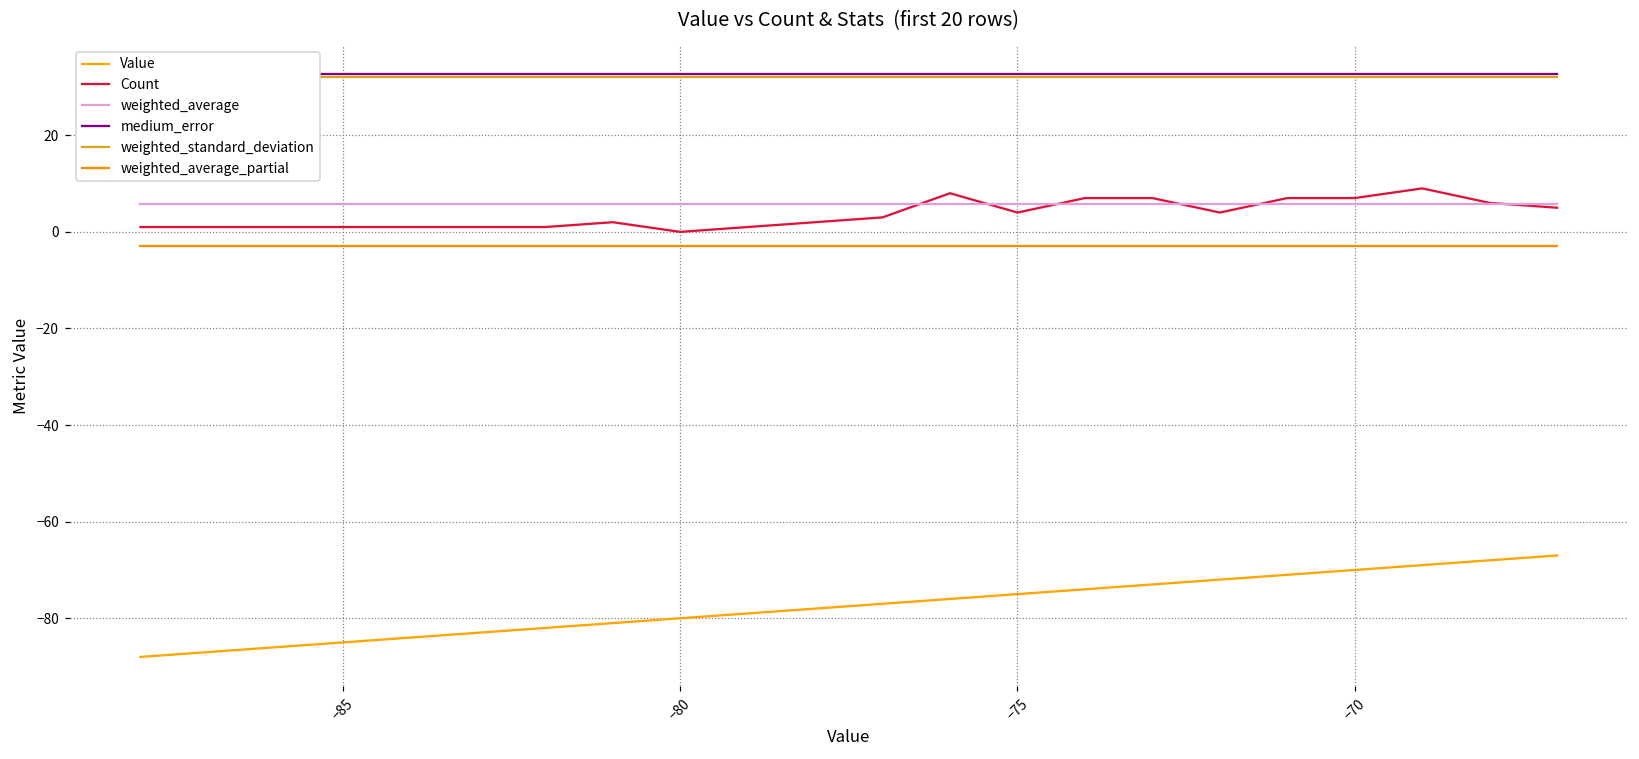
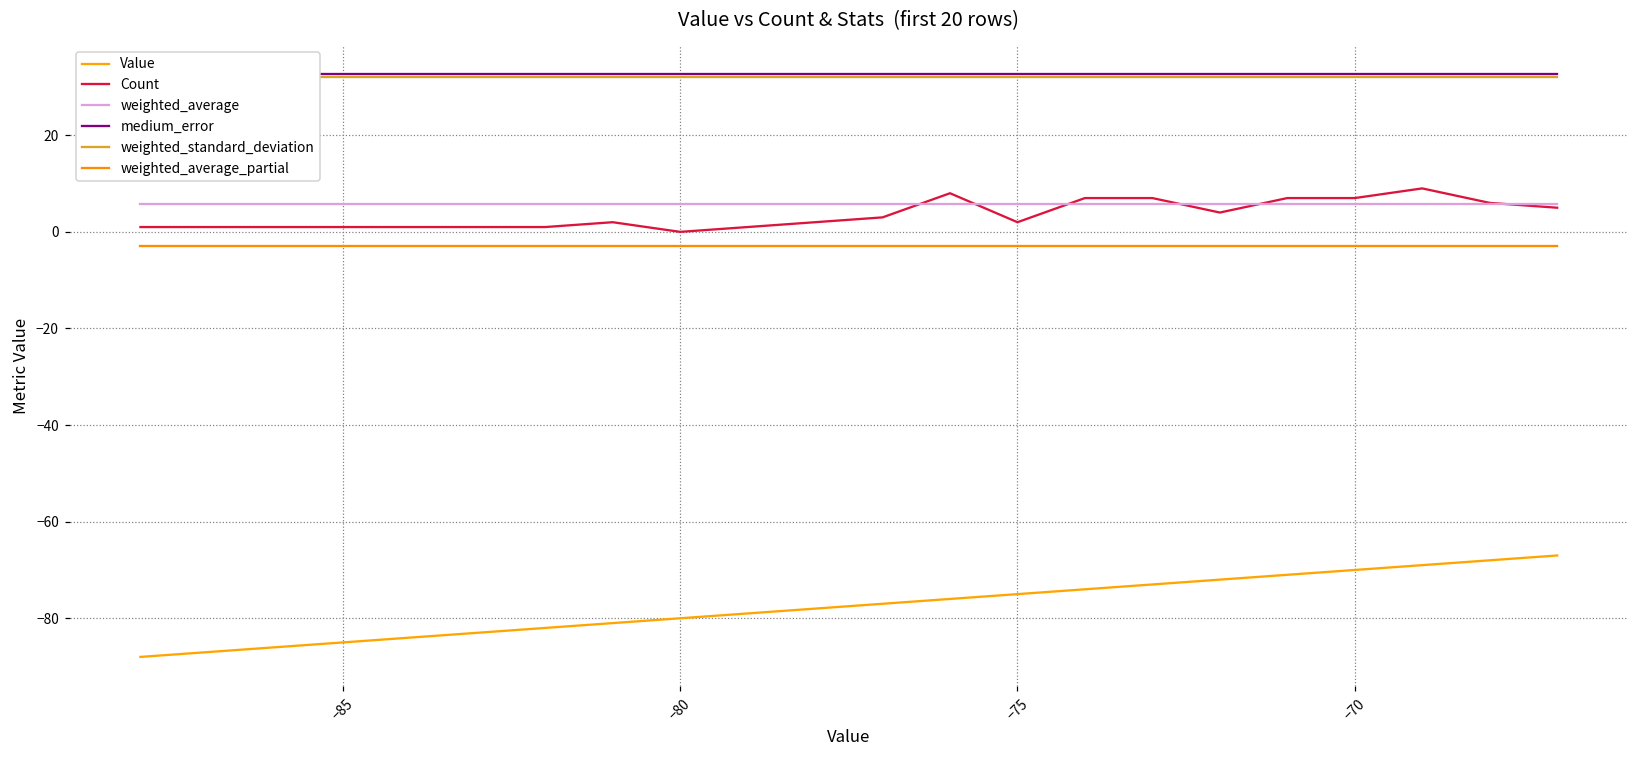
Count, −75: 4 -> 2
